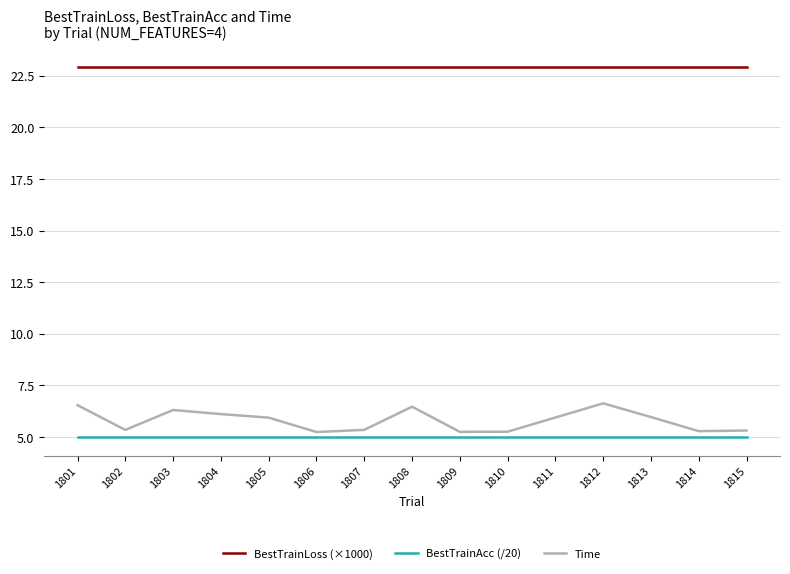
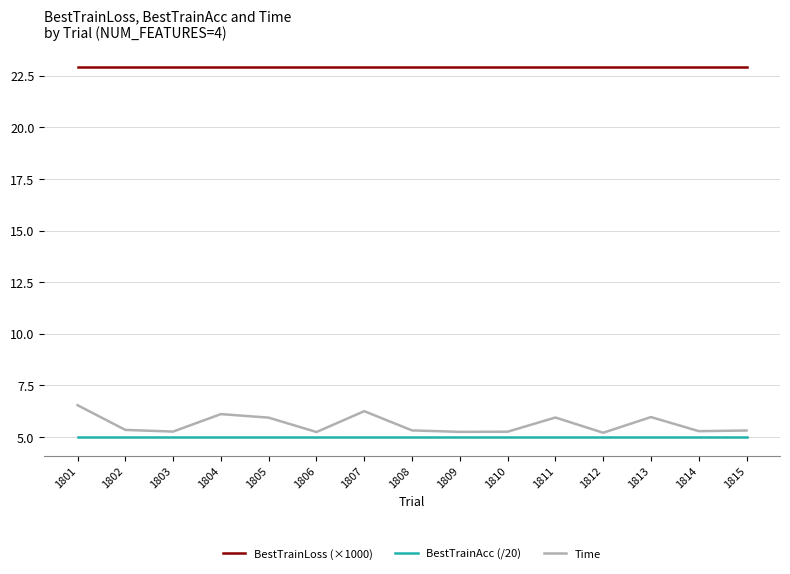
Time, 1803: 6.3 -> 5.3
Time, 1807: 5.4 -> 6.3
Time, 1808: 6.5 -> 5.3
Time, 1812: 6.6 -> 5.2
